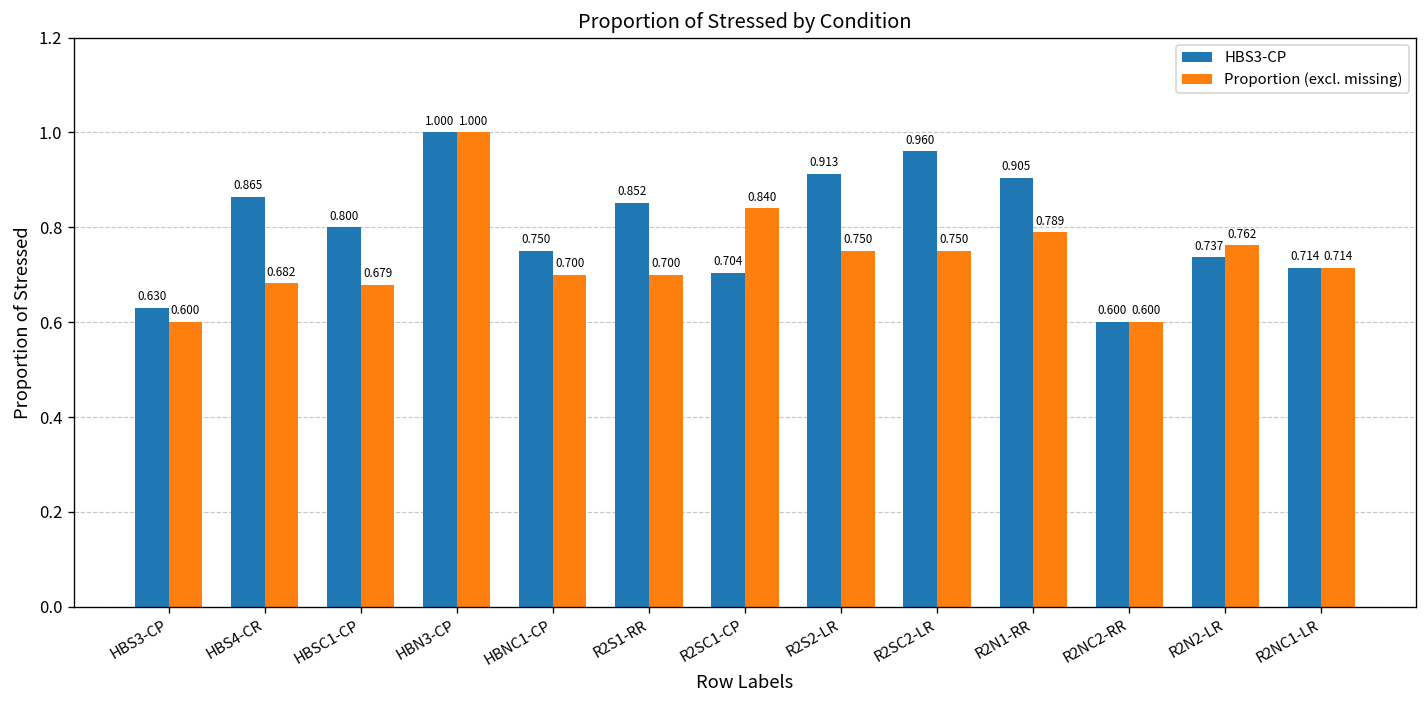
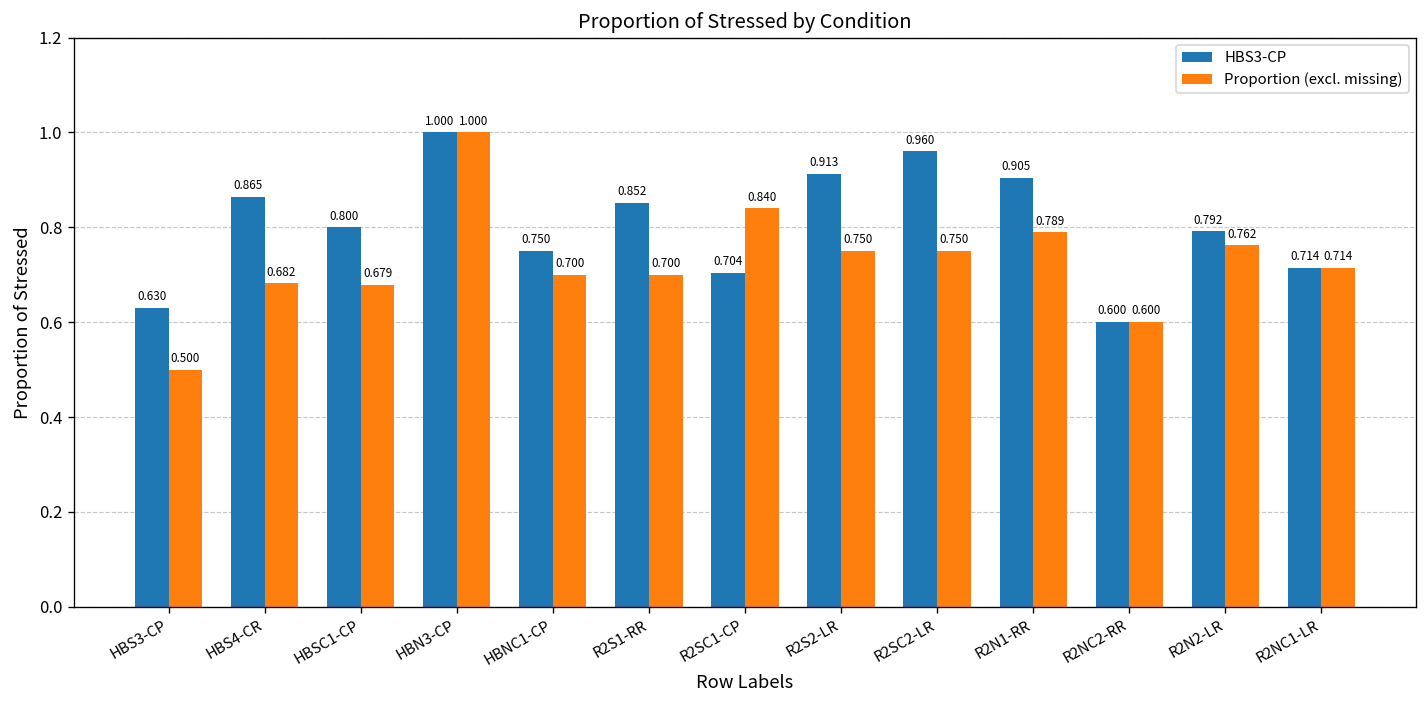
Proportion (excl. missing), HBS3-CP: 0.600 -> 0.500
HBS3-CP, R2N2-LR: 0.737 -> 0.792
